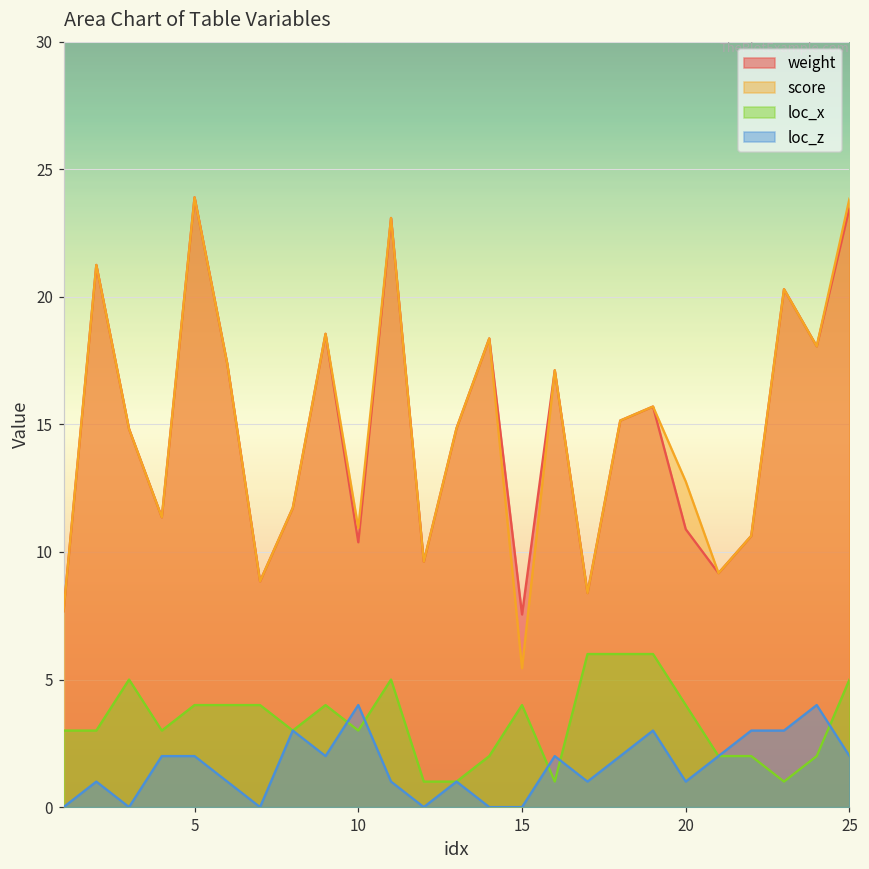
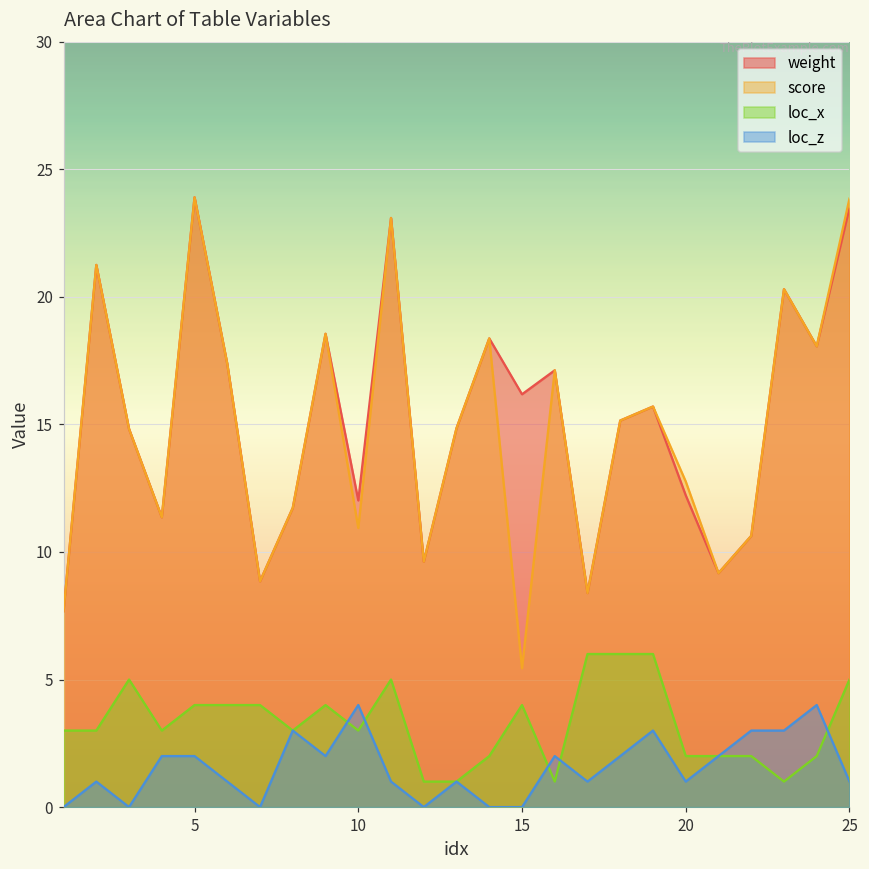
weight, 10: 10.4 -> 12.0
weight, 15: 7.6 -> 16.2
weight, 20: 10.9 -> 12.2
loc_x, 20: 4 -> 2
loc_z, 25: 2 -> 1
